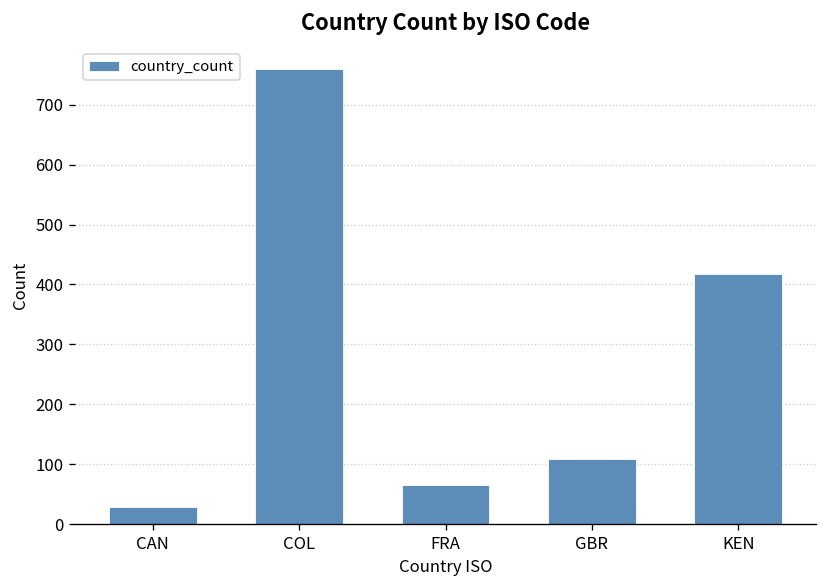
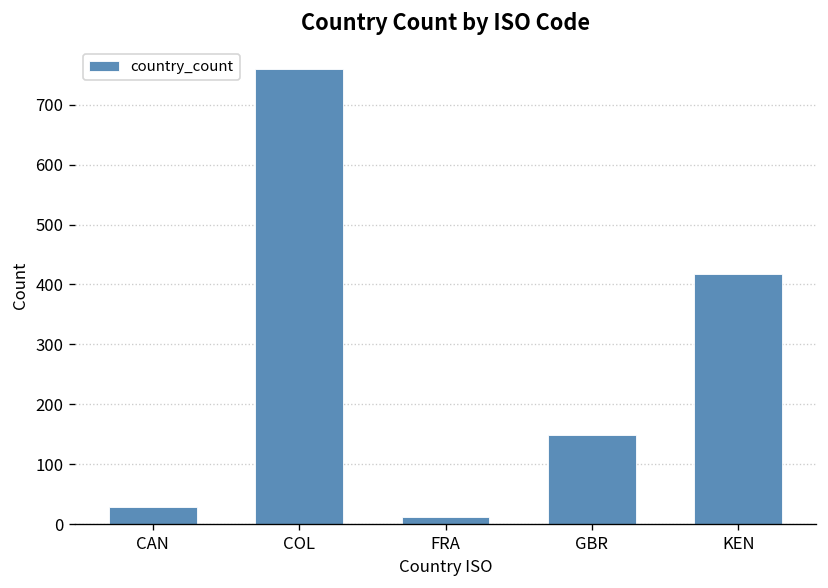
FRA: 70 -> 10
GBR: 110 -> 150
